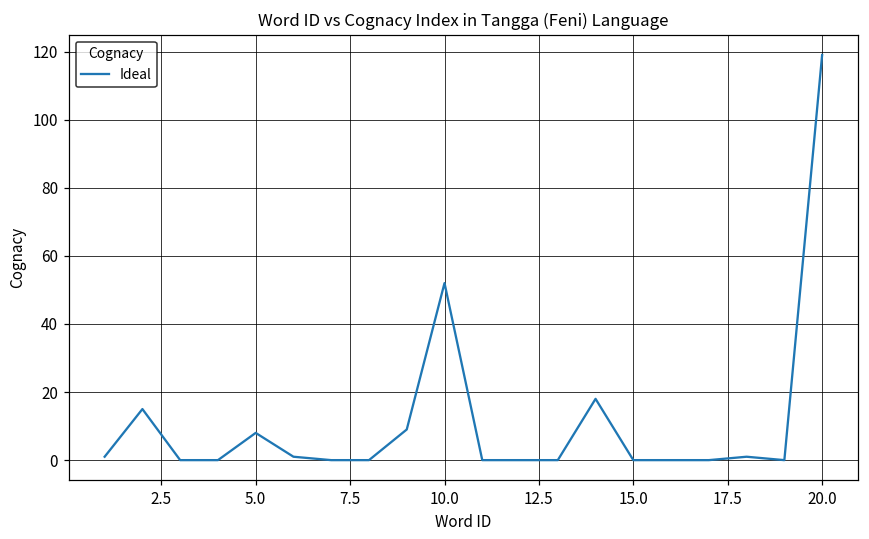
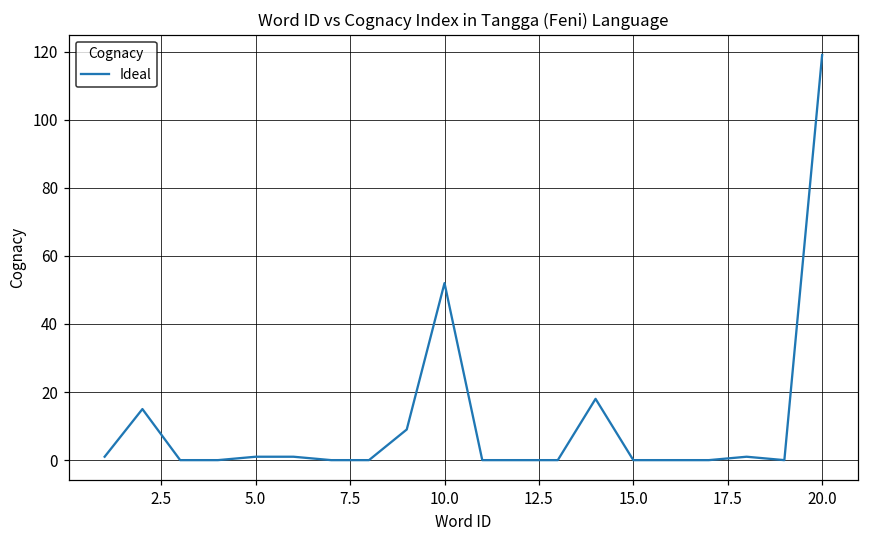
5.0: 8 -> 1
